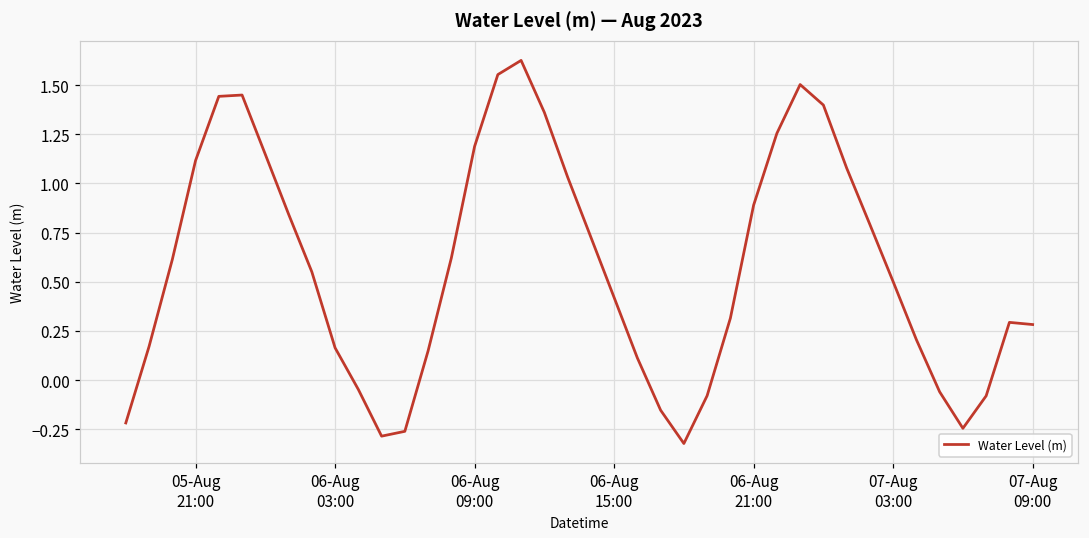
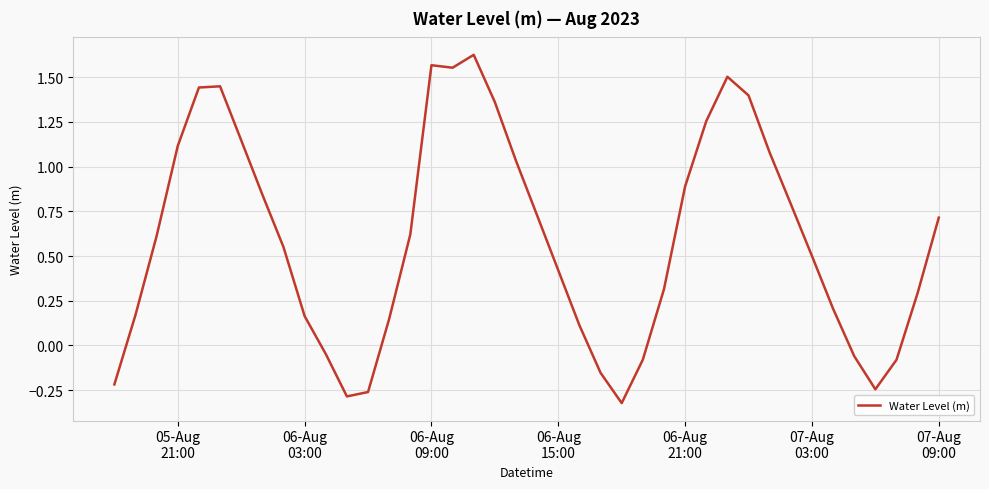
06-Aug 09:00: 1.19 -> 1.57
07-Aug 09:00: 0.28 -> 0.71
